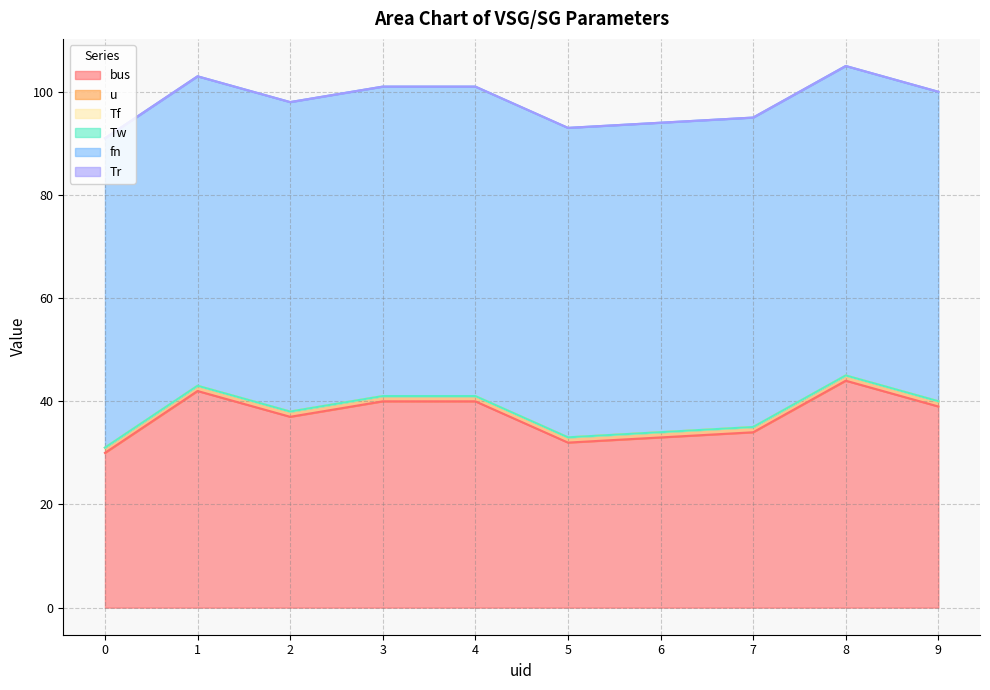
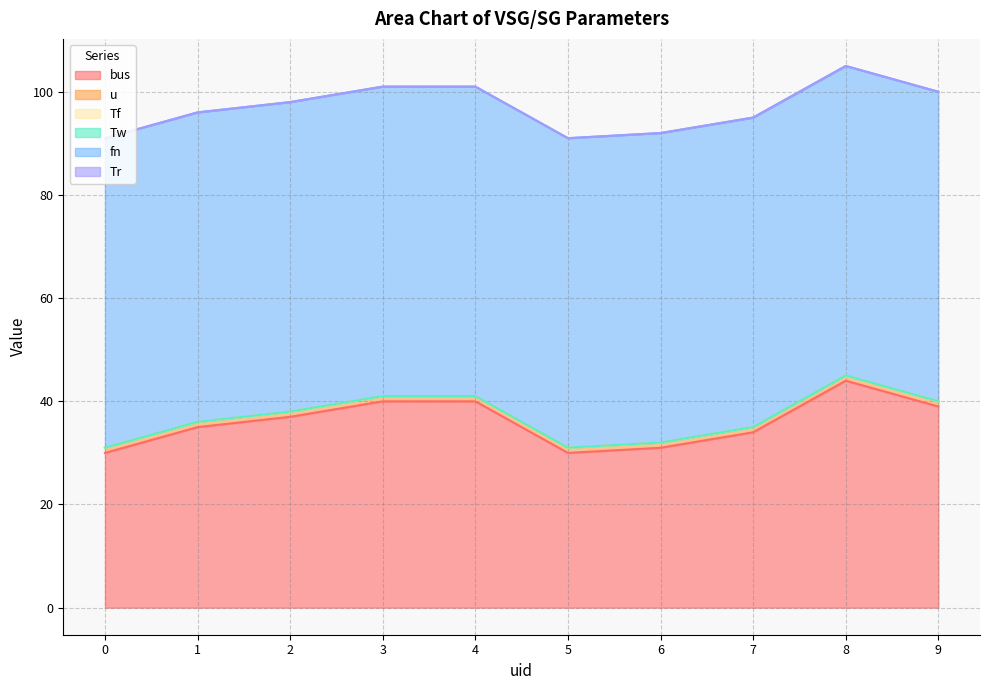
bus, 1: 42 -> 35
bus, 5: 32 -> 30
bus, 6: 33 -> 31
